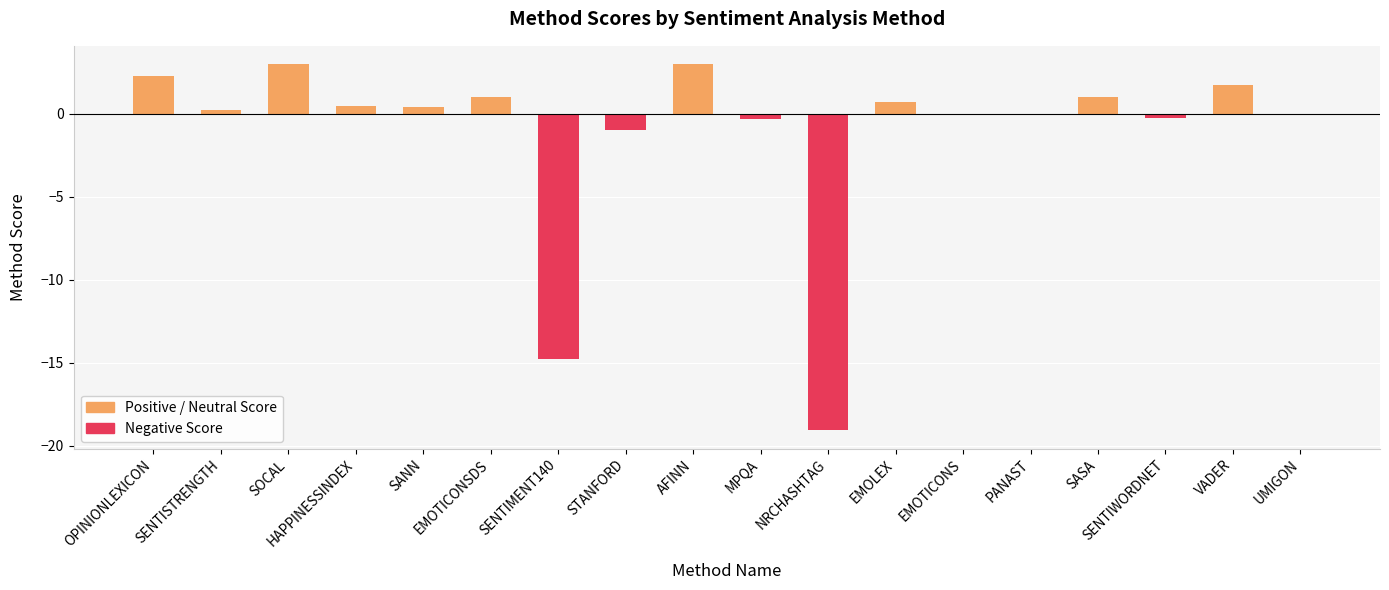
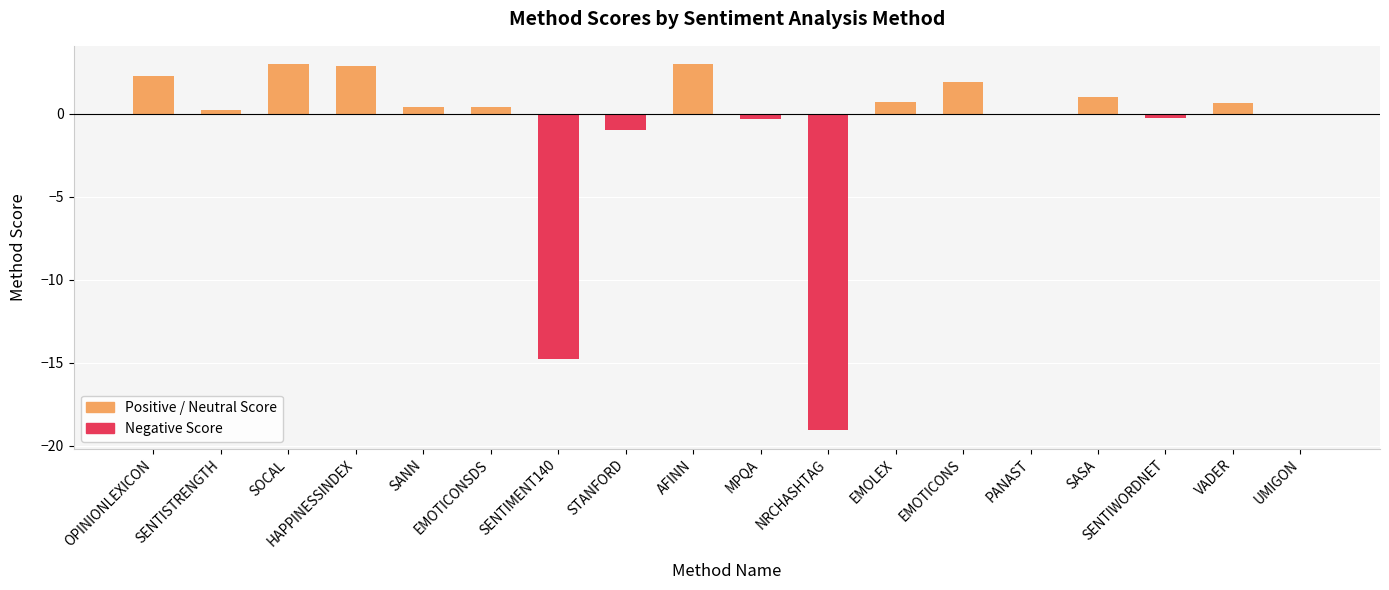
Positive / Neutral Score, HAPPINESSINDEX: 0.5 -> 2.9
Positive / Neutral Score, EMOTICONSDS: 1.0 -> 0.4
Positive / Neutral Score, EMOTICONS: 0.0 -> 1.9
Positive / Neutral Score, VADER: 1.8 -> 0.6
